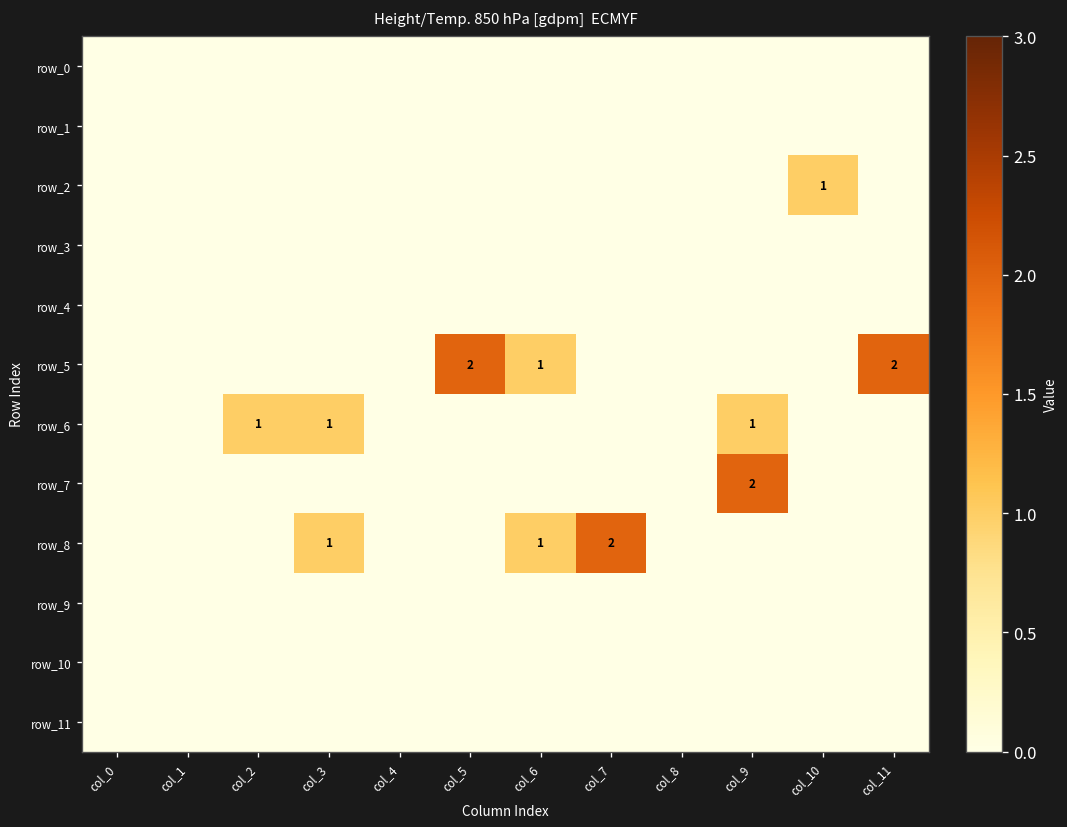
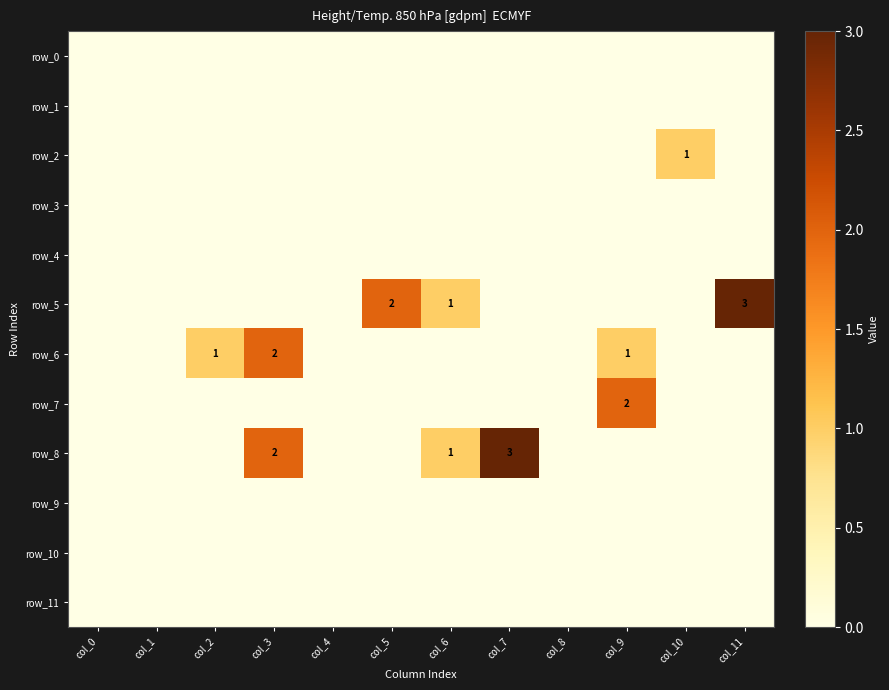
row_5, col_11: 2 -> 3
row_6, col_3: 1 -> 2
row_8, col_3: 1 -> 2
row_8, col_7: 2 -> 3
